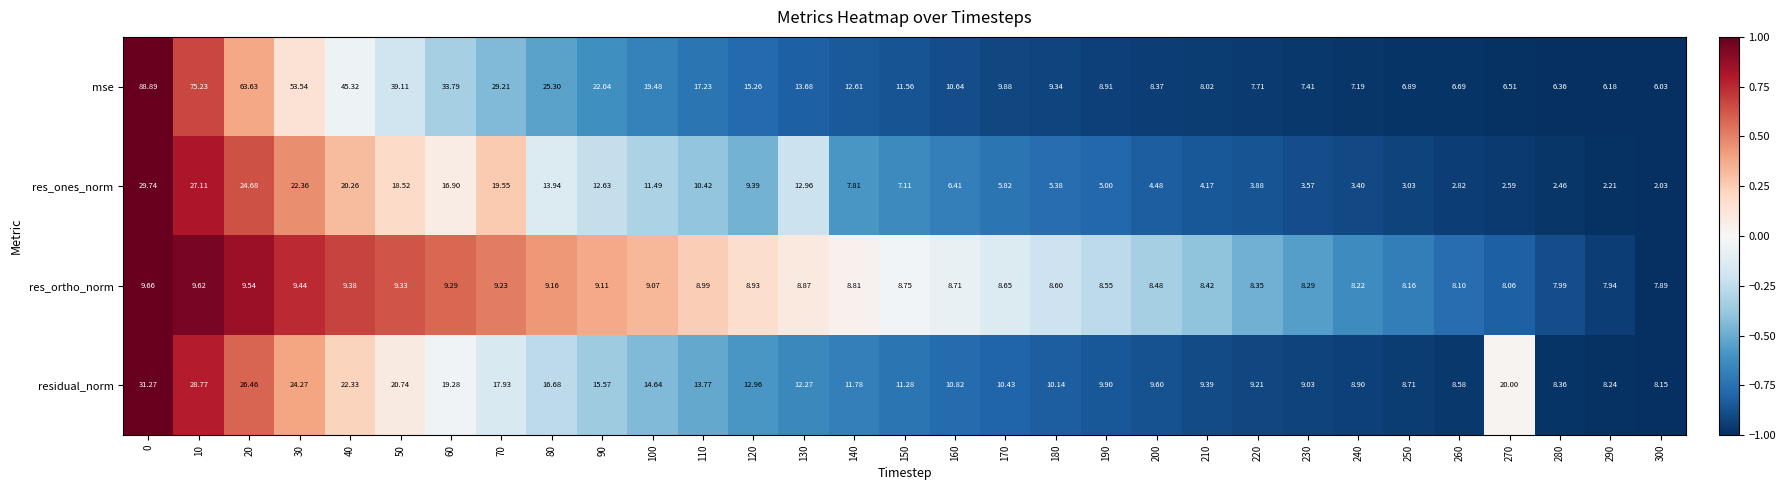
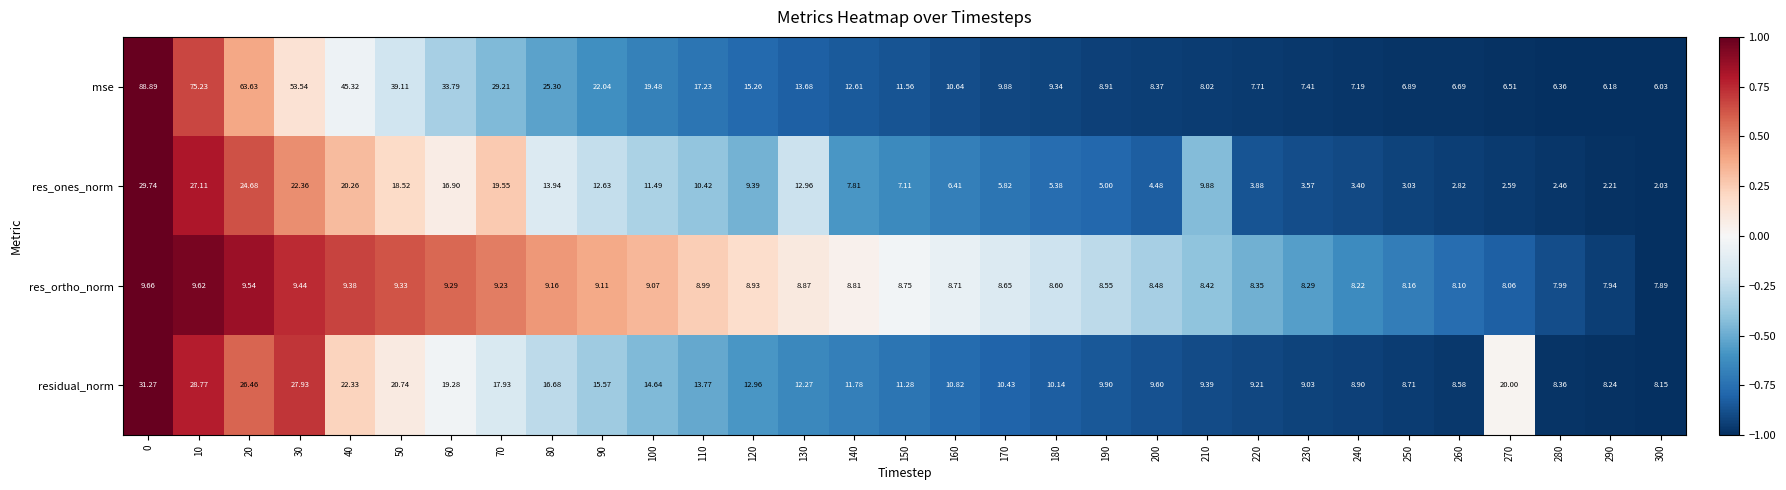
res_ones_norm, 210: 4.17 -> 9.88
residual_norm, 30: 24.27 -> 27.93
